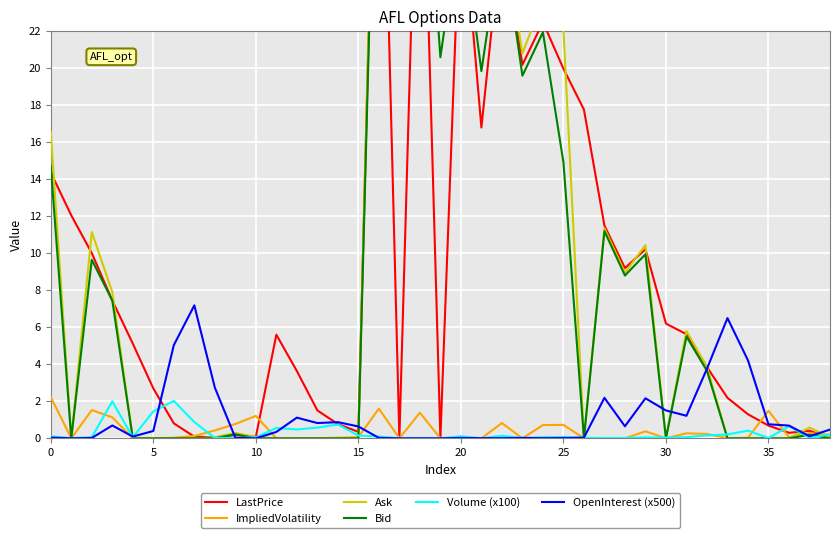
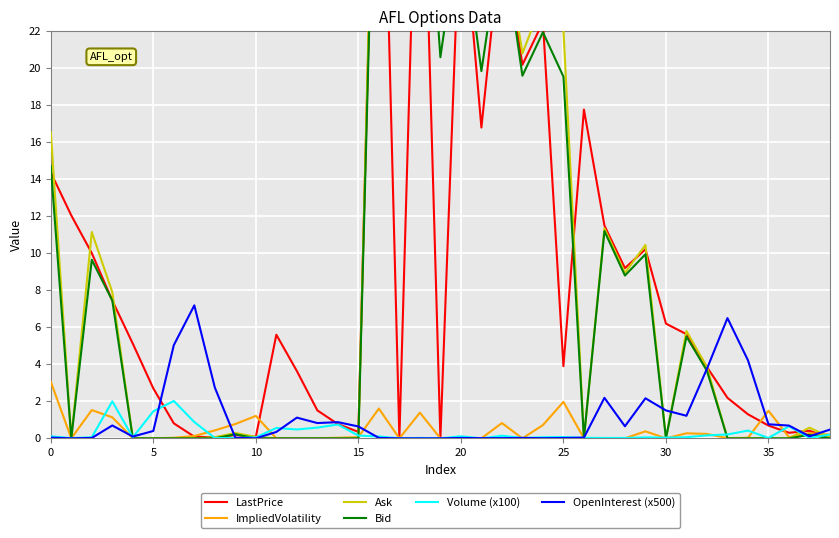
ImpliedVolatility, 0: 2.2 -> 3.1
LastPrice, 25: 20.0 -> 3.9
ImpliedVolatility, 25: 0.7 -> 2.0
Bid, 25: 14.9 -> 19.6
